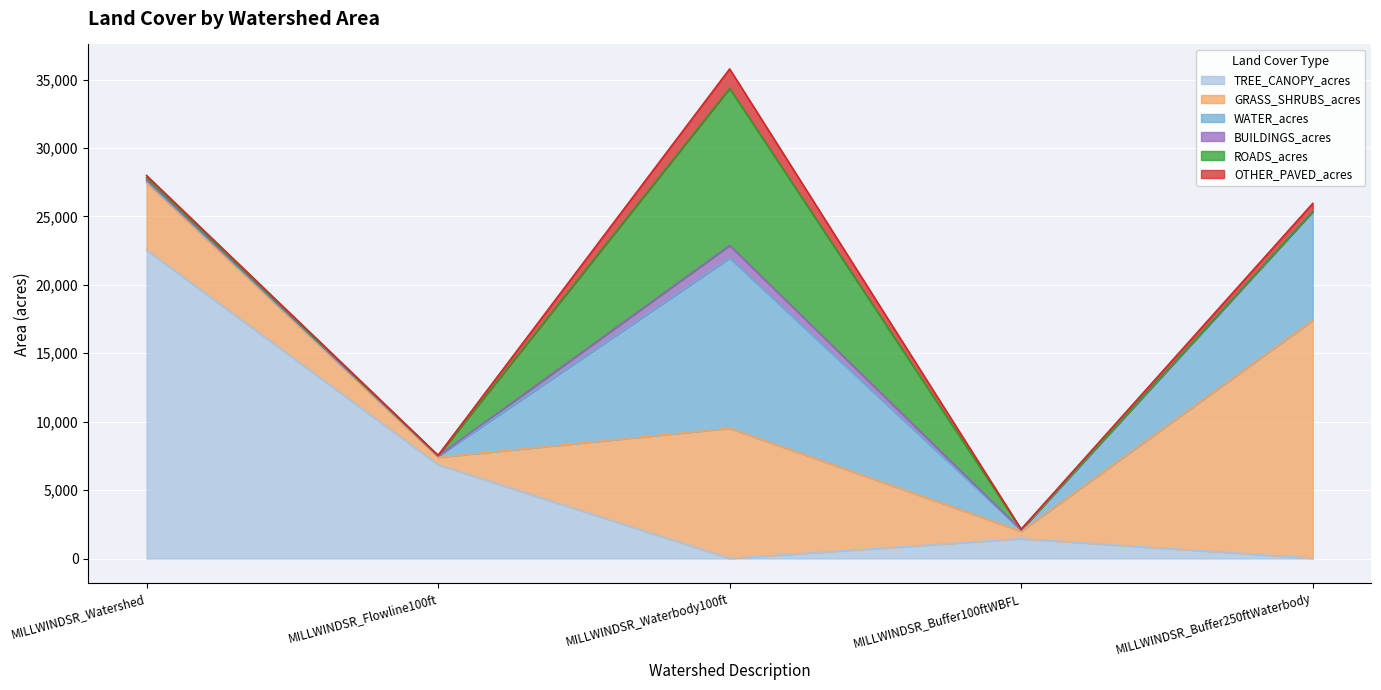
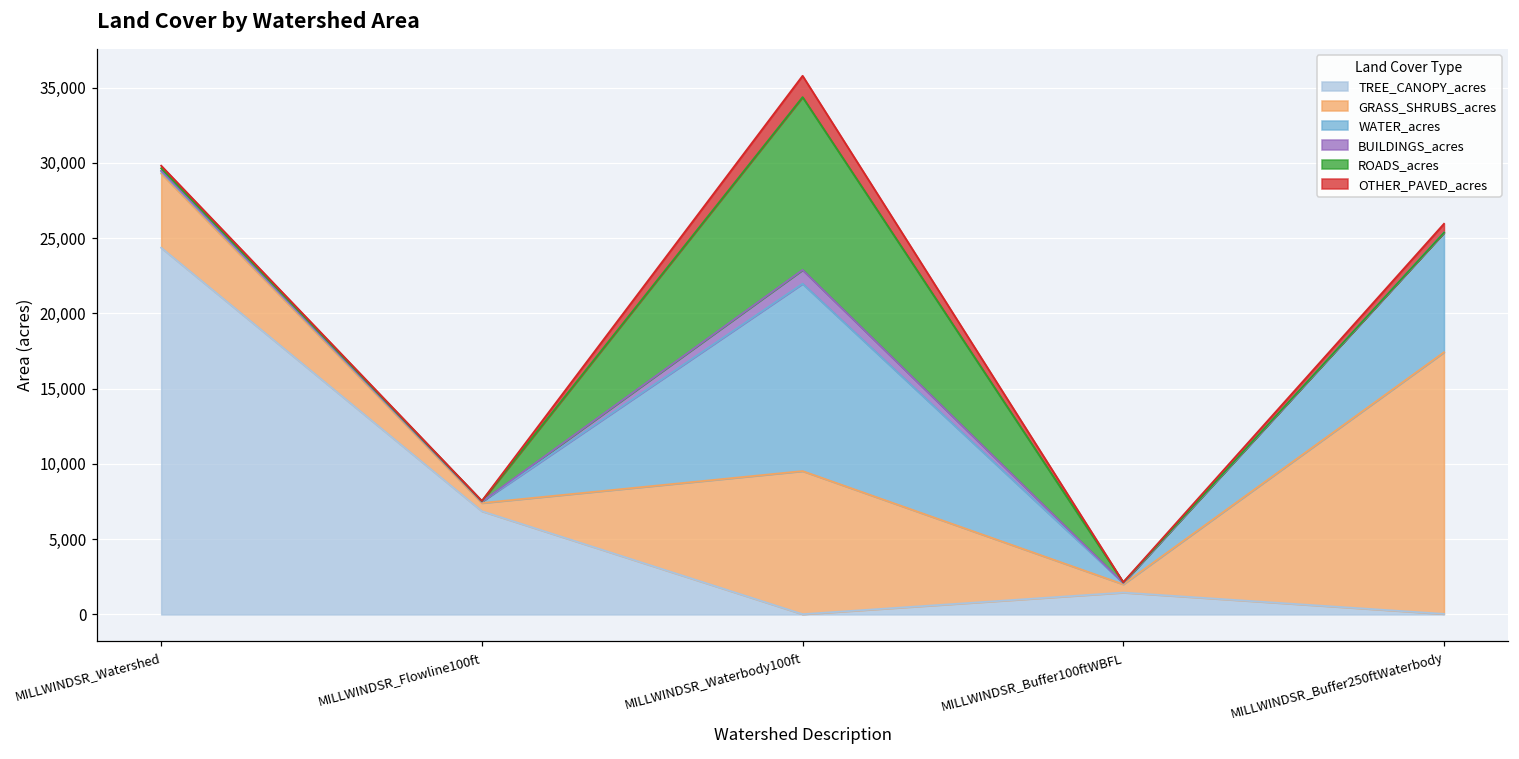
TREE_CANOPY_acres, MILLWINDSR_Watershed: 22,500 -> 24,400
